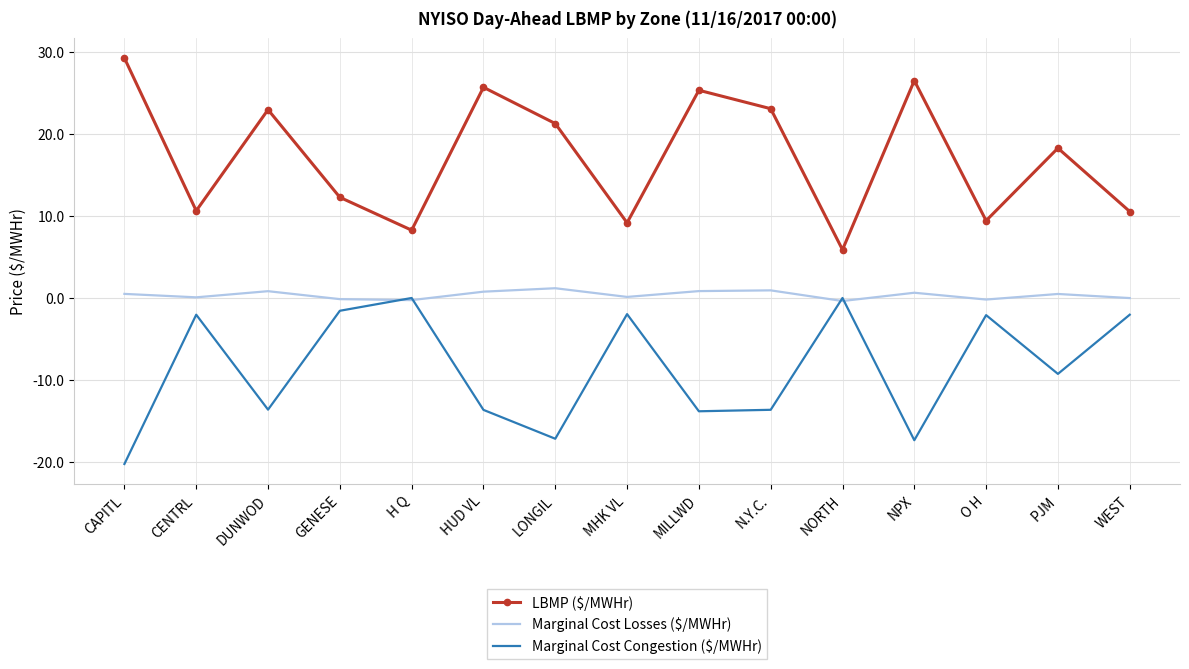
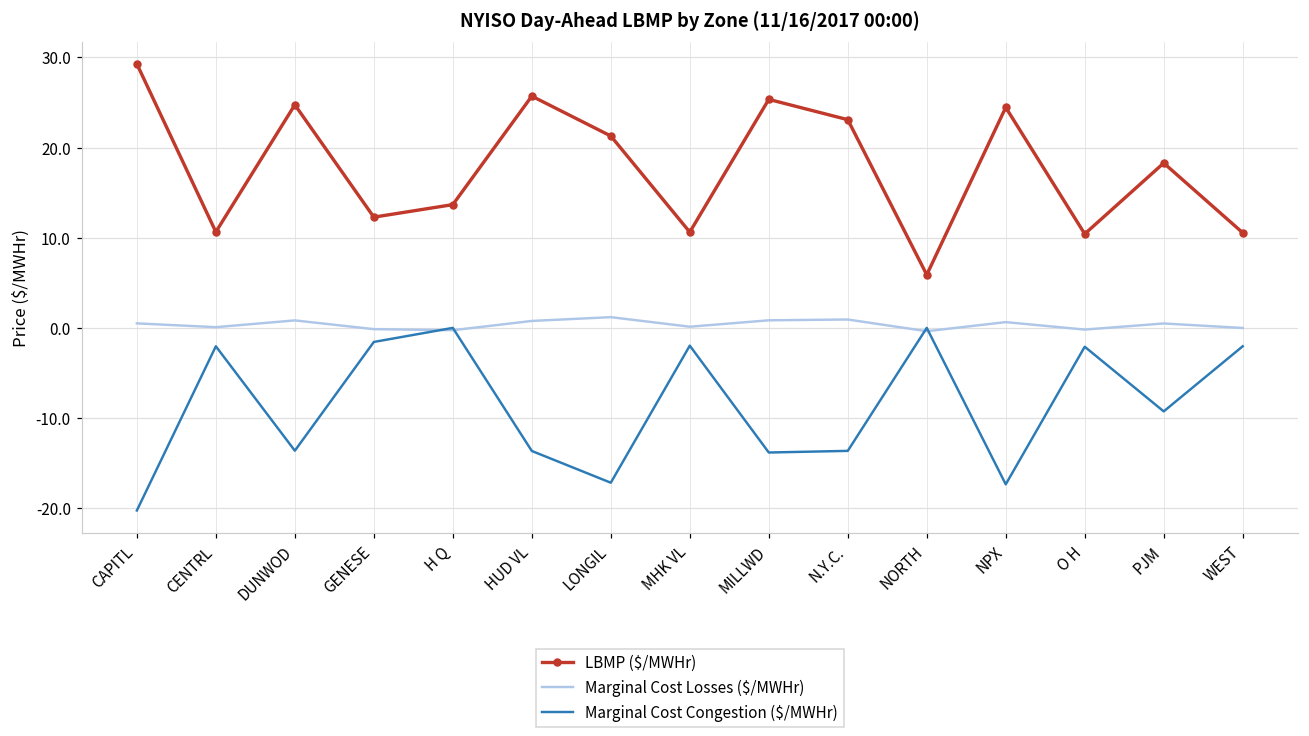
LBMP ($/MWHr), DUNWOD: 23 -> 25
LBMP ($/MWHr), H Q: 8 -> 14
LBMP ($/MWHr), MHK VL: 9 -> 11
LBMP ($/MWHr), NPX: 27 -> 24
LBMP ($/MWHr), O H: 9 -> 10
